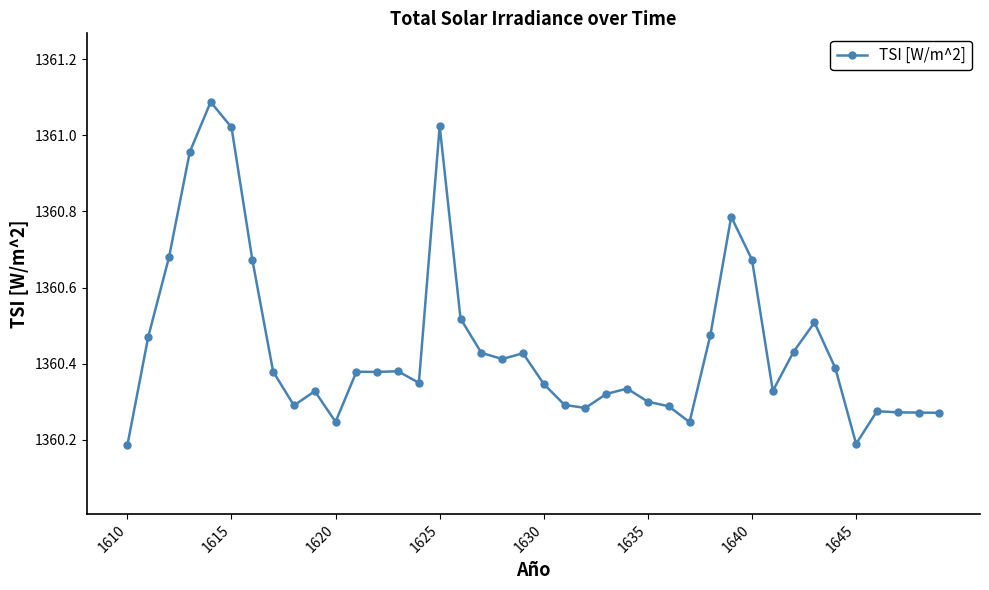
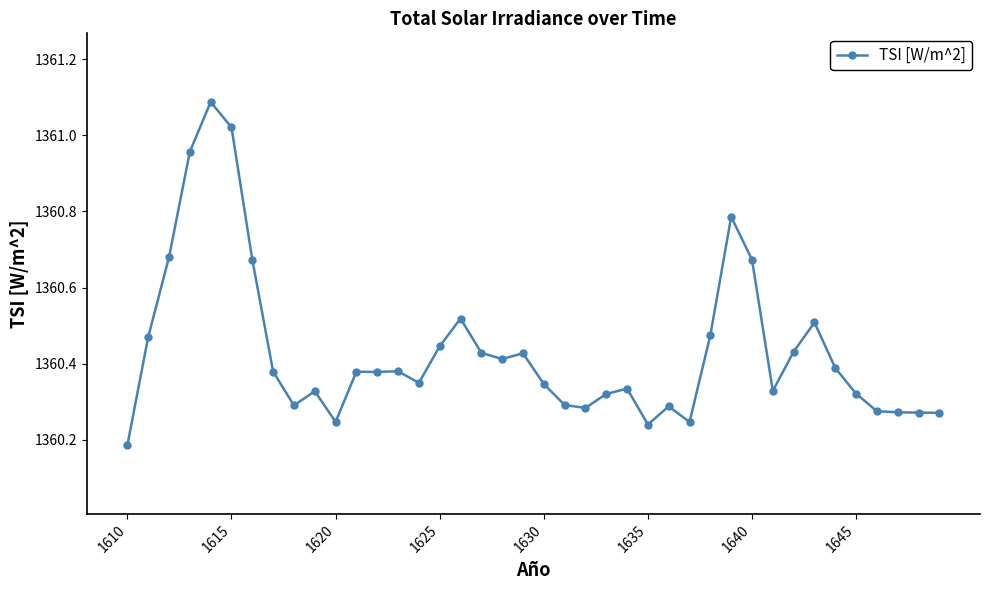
1625: 1361.02 -> 1360.45
1635: 1360.30 -> 1360.24
1645: 1360.19 -> 1360.32
